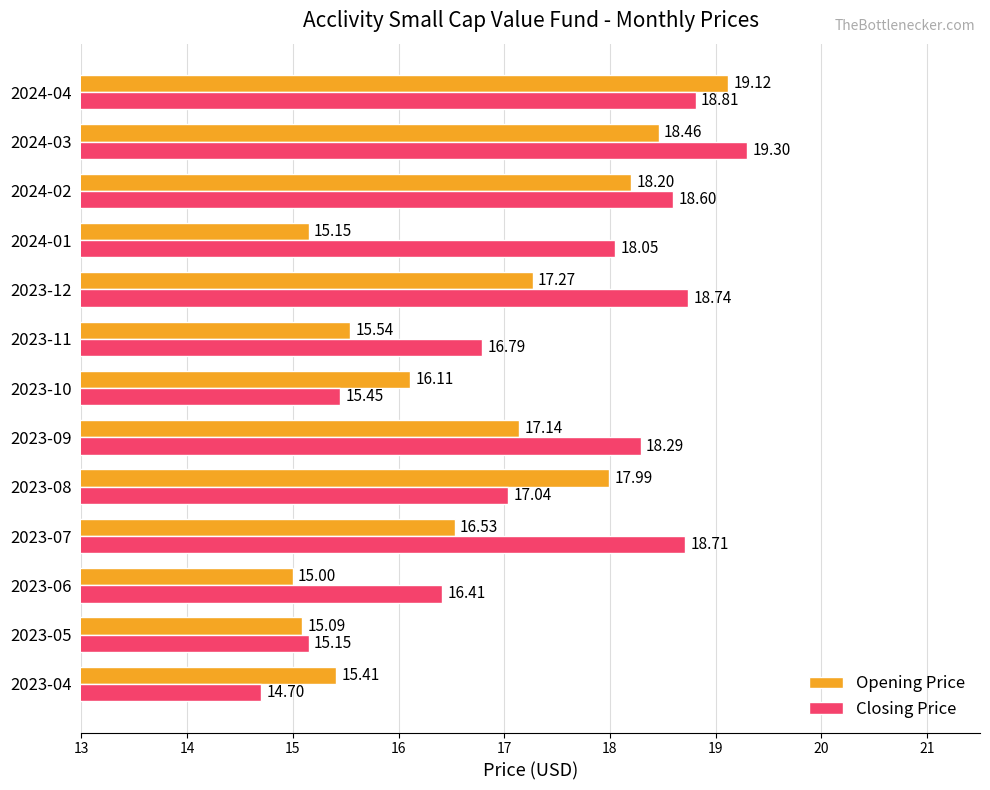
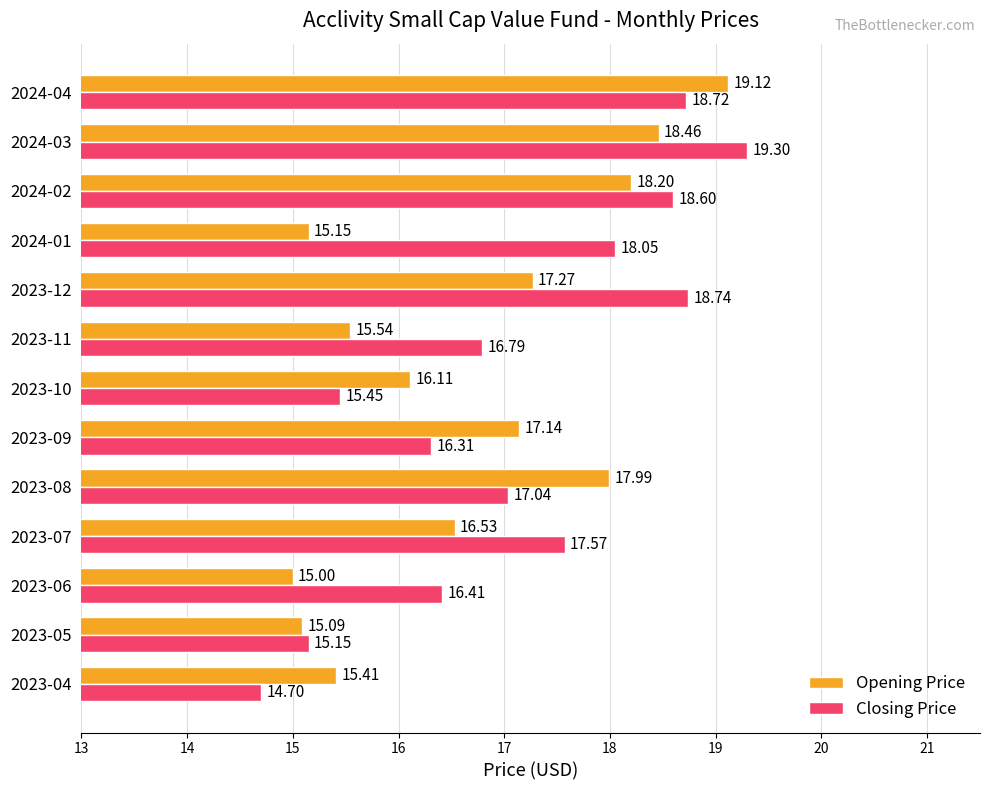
Closing Price, 2024-04: 18.81 -> 18.72
Closing Price, 2023-09: 18.29 -> 16.31
Closing Price, 2023-07: 18.71 -> 17.57
